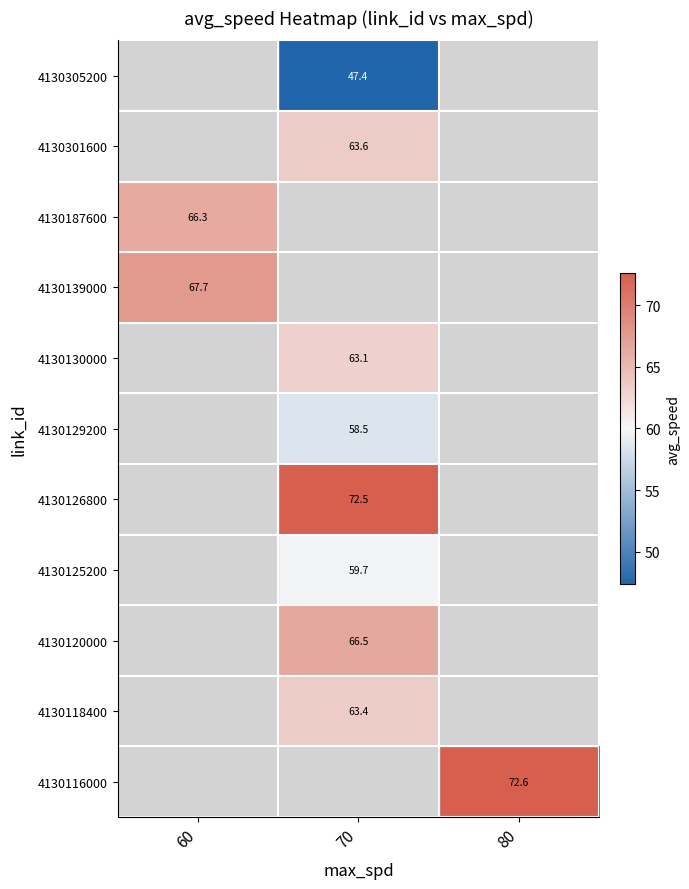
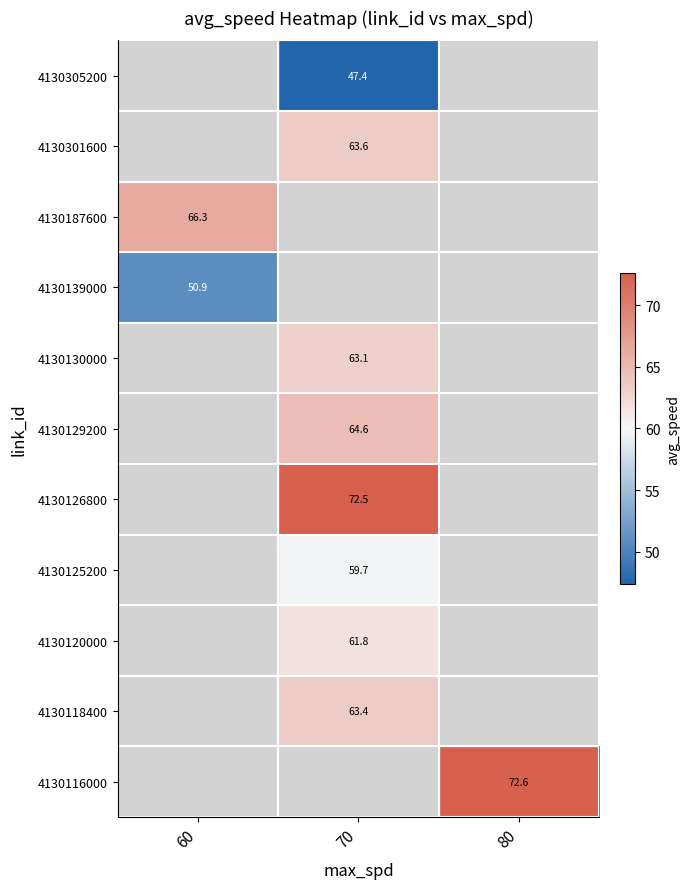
4130139000, 60: 67.7 -> 50.9
4130129200, 70: 58.5 -> 64.6
4130120000, 70: 66.5 -> 61.8
